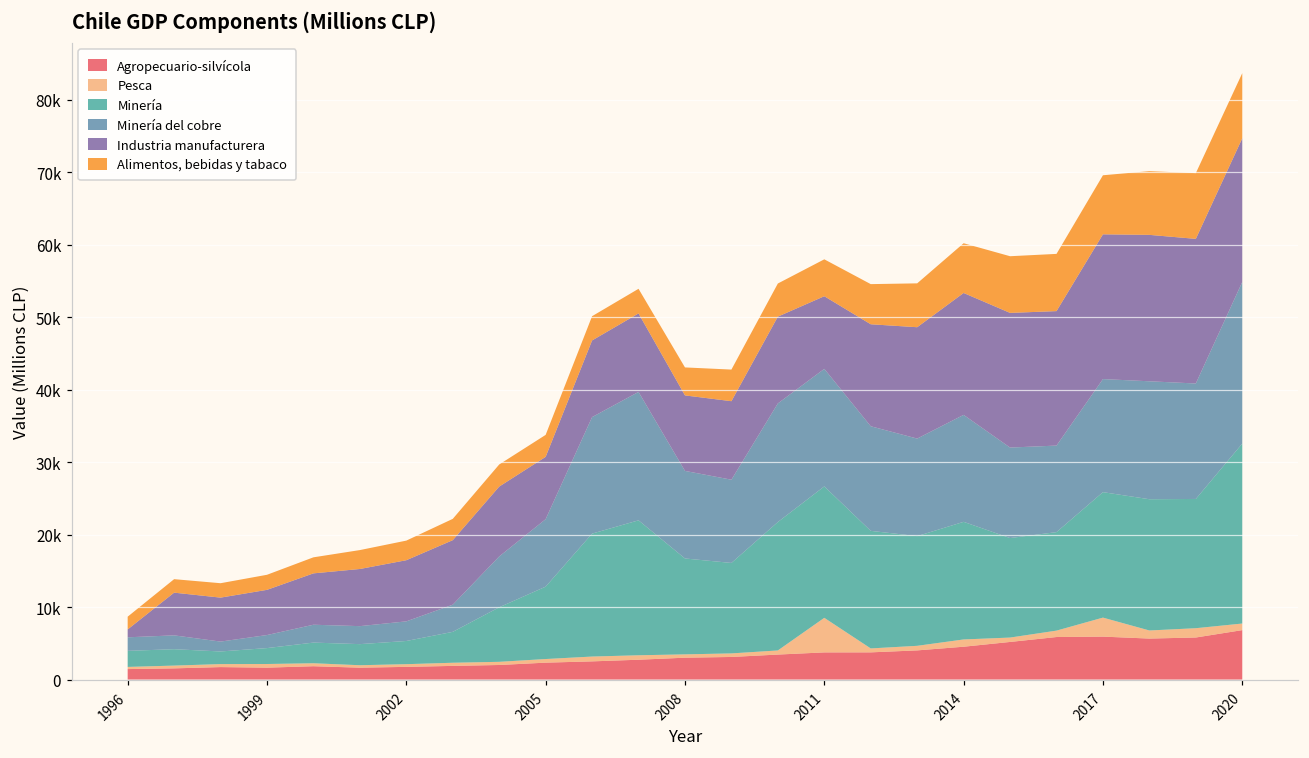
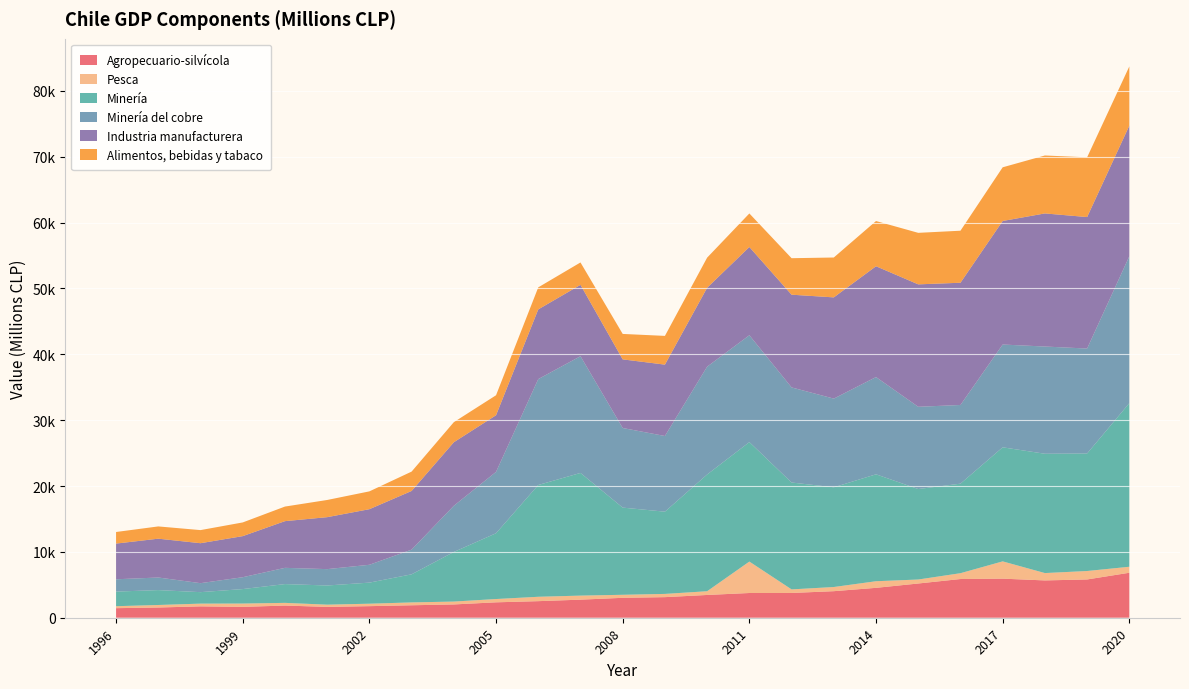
Industria manufacturera, 1996: 1000 -> 5000
Industria manufacturera, 2011: 10000 -> 13000
Industria manufacturera, 2017: 20000 -> 19000
